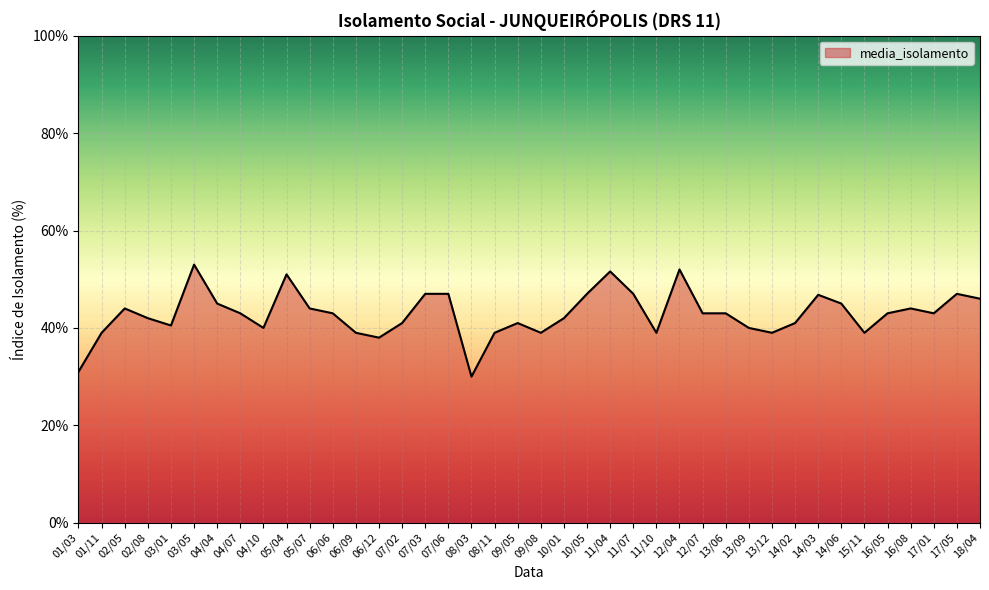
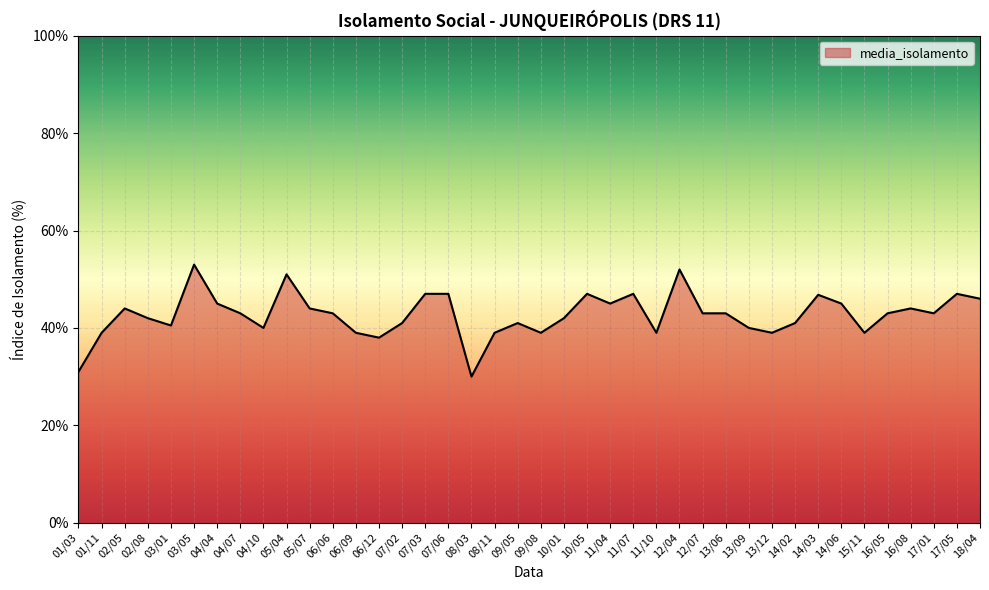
11/04: 52% -> 45%
